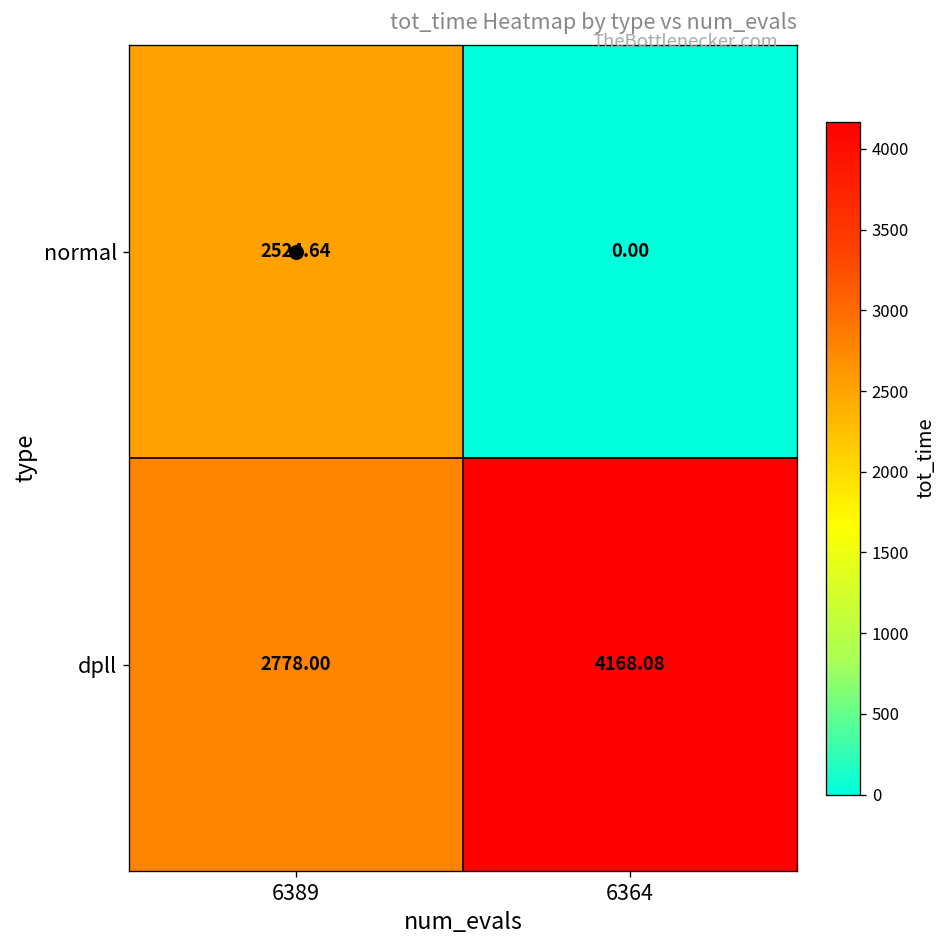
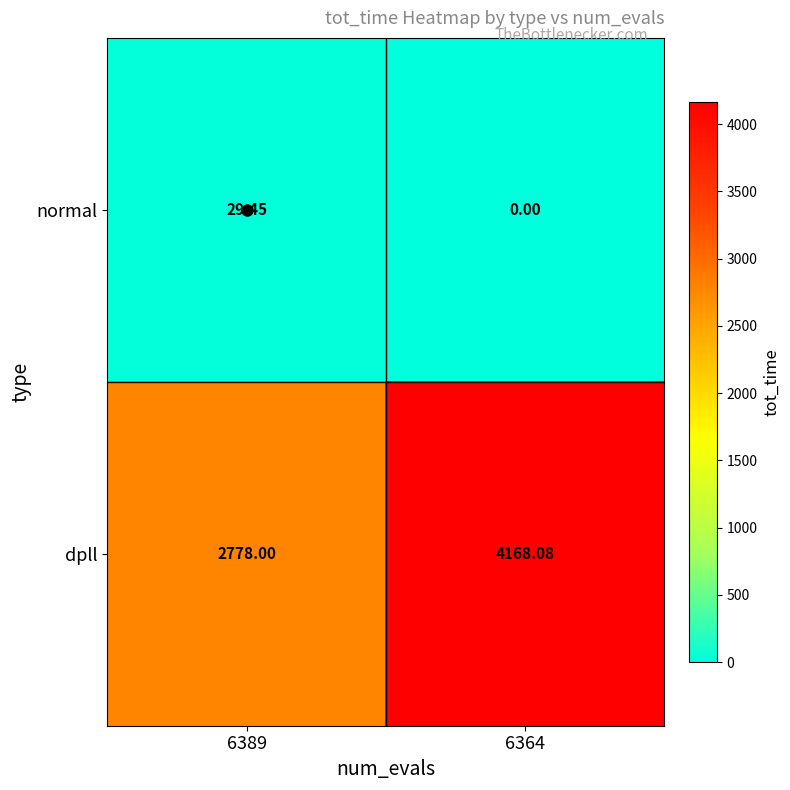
normal, 6389: 2524.64 -> 29.45
